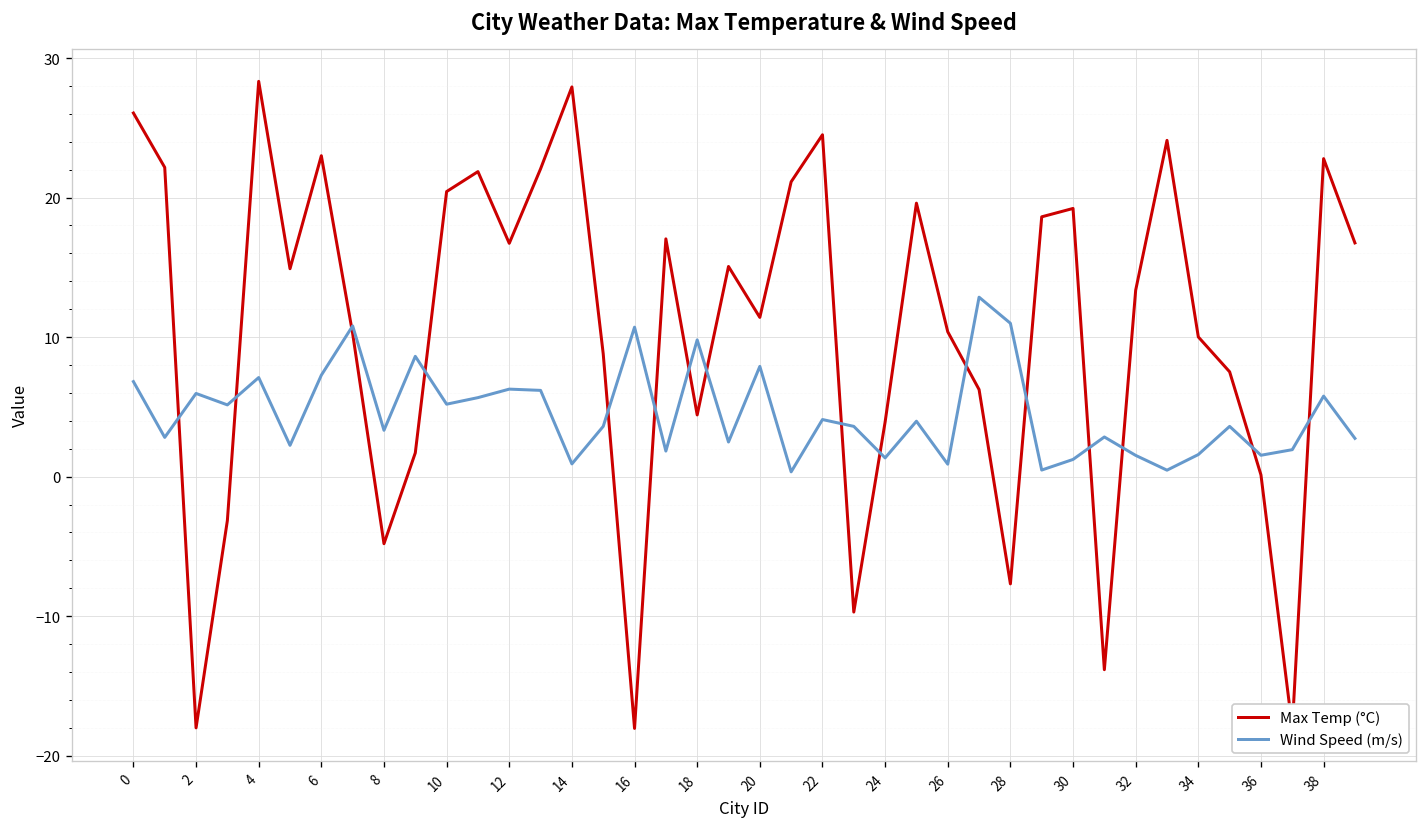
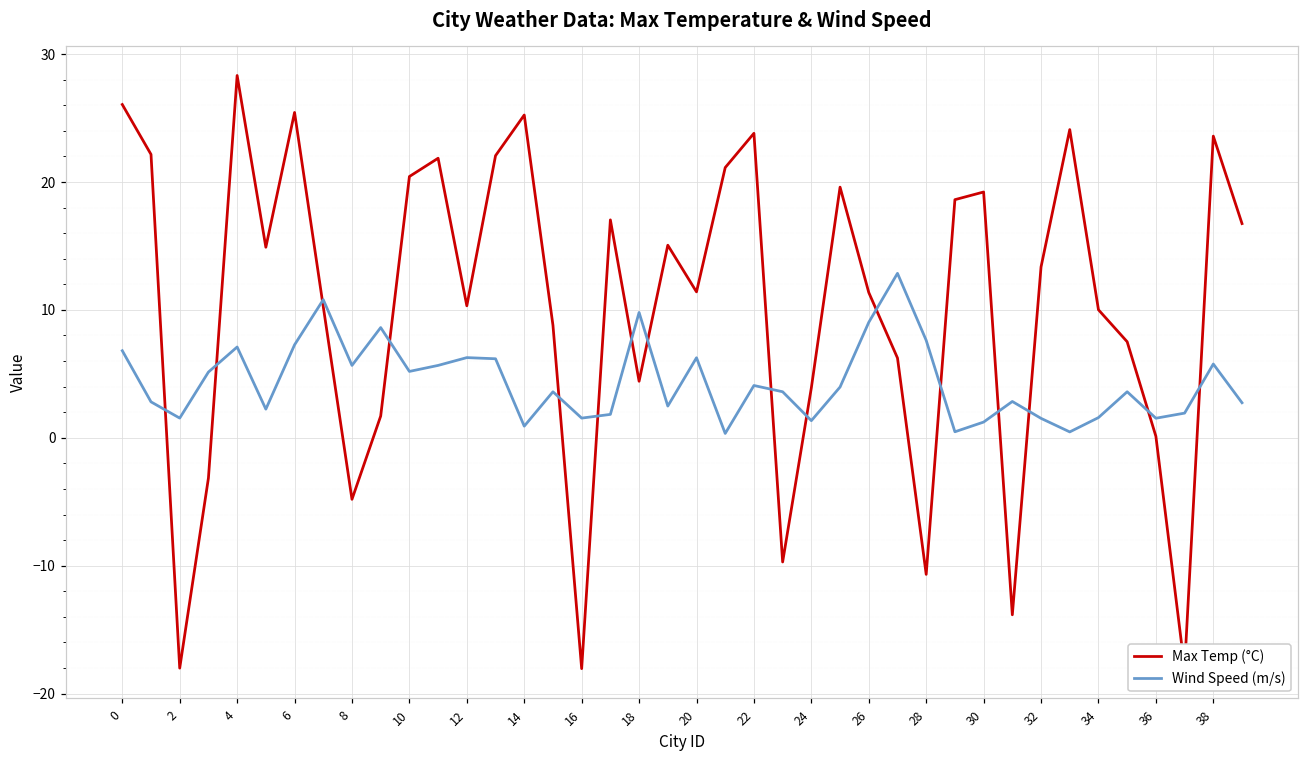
Wind Speed (m/s), 2: 6.0 -> 1.5
Max Temp (°C), 6: 23.0 -> 25.4
Wind Speed (m/s), 8: 3.3 -> 5.7
Max Temp (°C), 12: 16.7 -> 10.3
Max Temp (°C), 14: 27.9 -> 25.2
Wind Speed (m/s), 16: 10.7 -> 1.5
Wind Speed (m/s), 20: 7.9 -> 6.3
Max Temp (°C), 22: 24.5 -> 23.8
Max Temp (°C), 26: 10.4 -> 11.4
Wind Speed (m/s), 26: 0.9 -> 9.0
Max Temp (°C), 28: -7.7 -> -10.7
Wind Speed (m/s), 28: 11.0 -> 7.6
Max Temp (°C), 38: 22.8 -> 23.6
